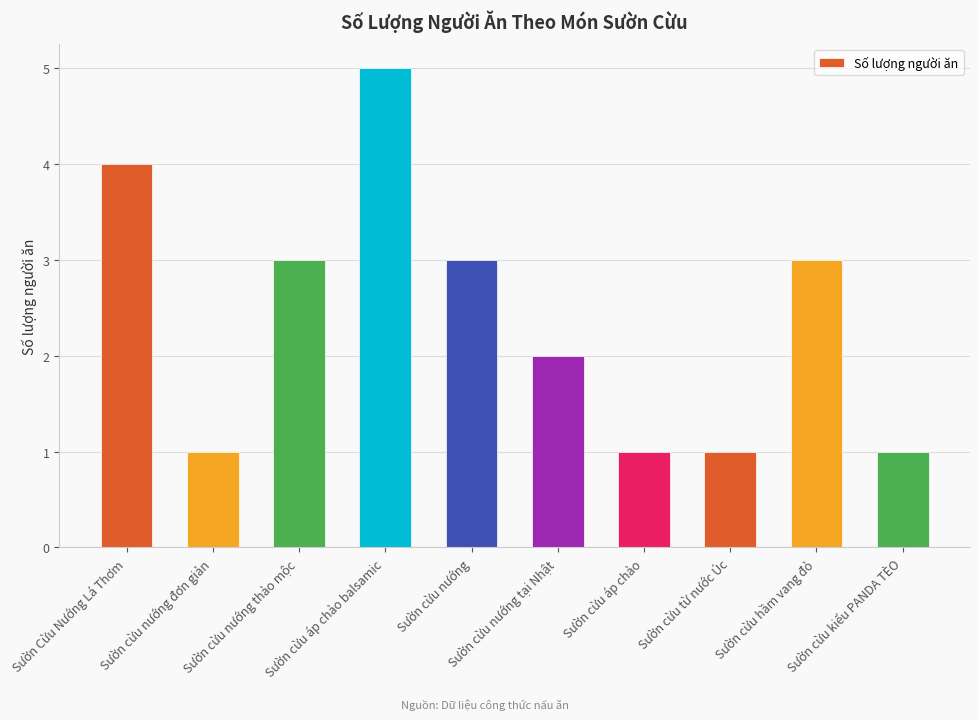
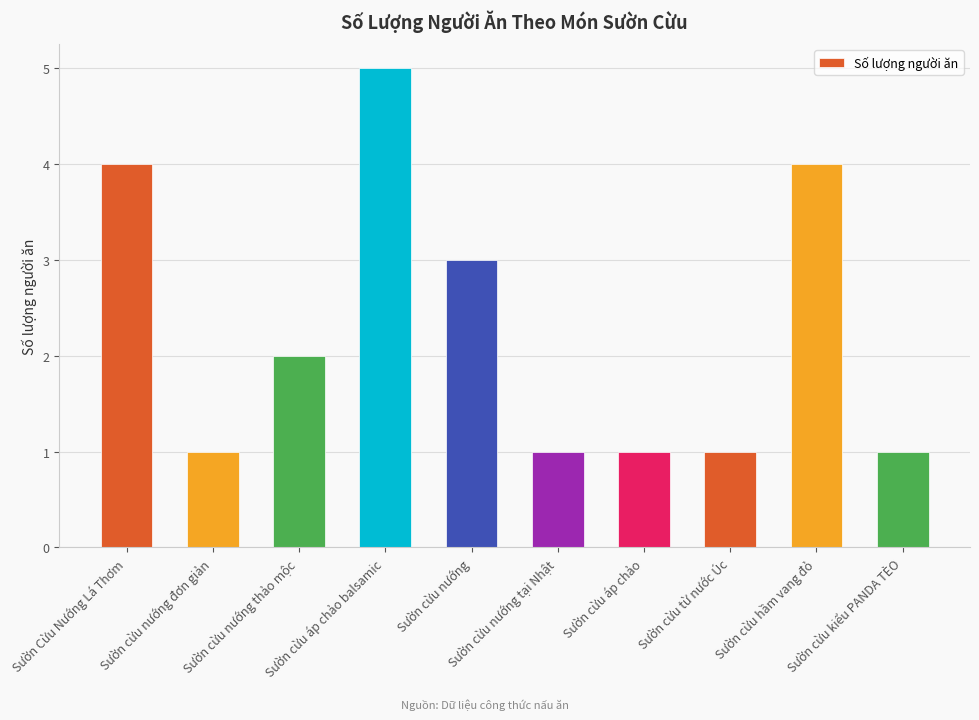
Sườn cừu nướng thảo mộc: 3 -> 2
Sườn cừu nướng tại Nhật: 2 -> 1
Sườn cừu hầm vang đỏ: 3 -> 4
